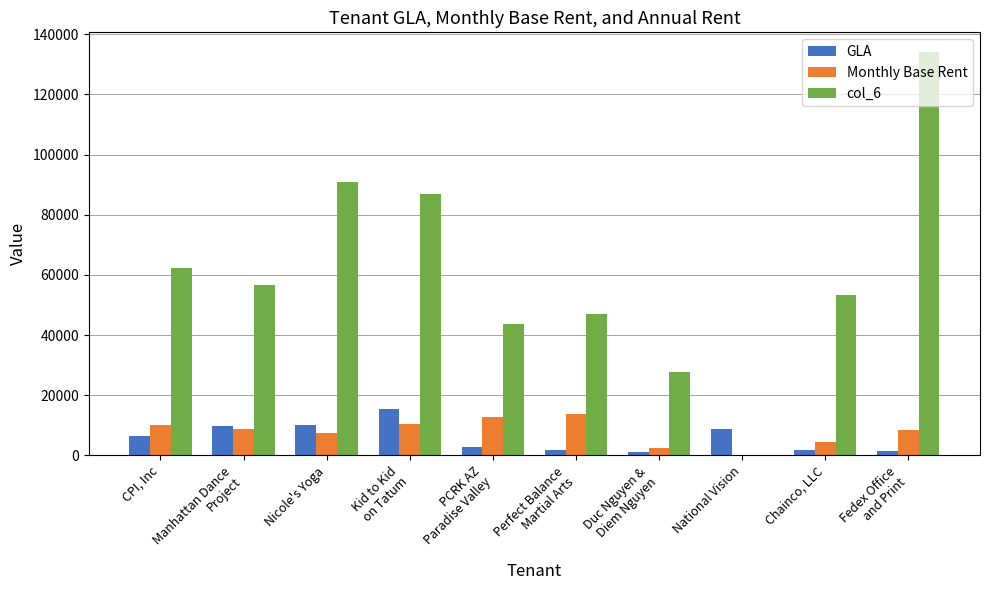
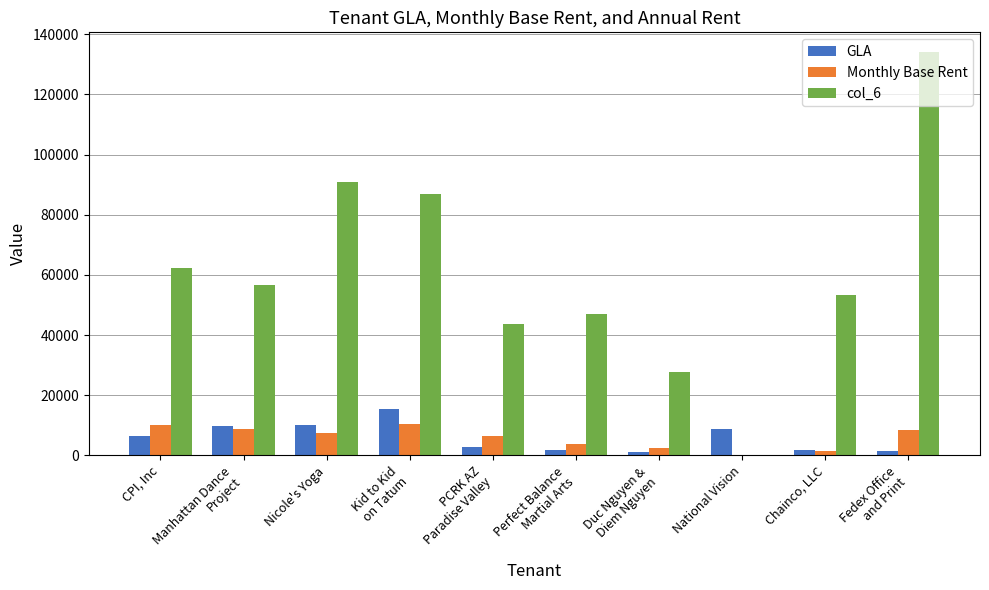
Monthly Base Rent, PCRK AZ Paradise Valley: 13000 -> 6000
Monthly Base Rent, Perfect Balance Martial Arts: 14000 -> 4000
Monthly Base Rent, Chainco, LLC: 4000 -> 1000
